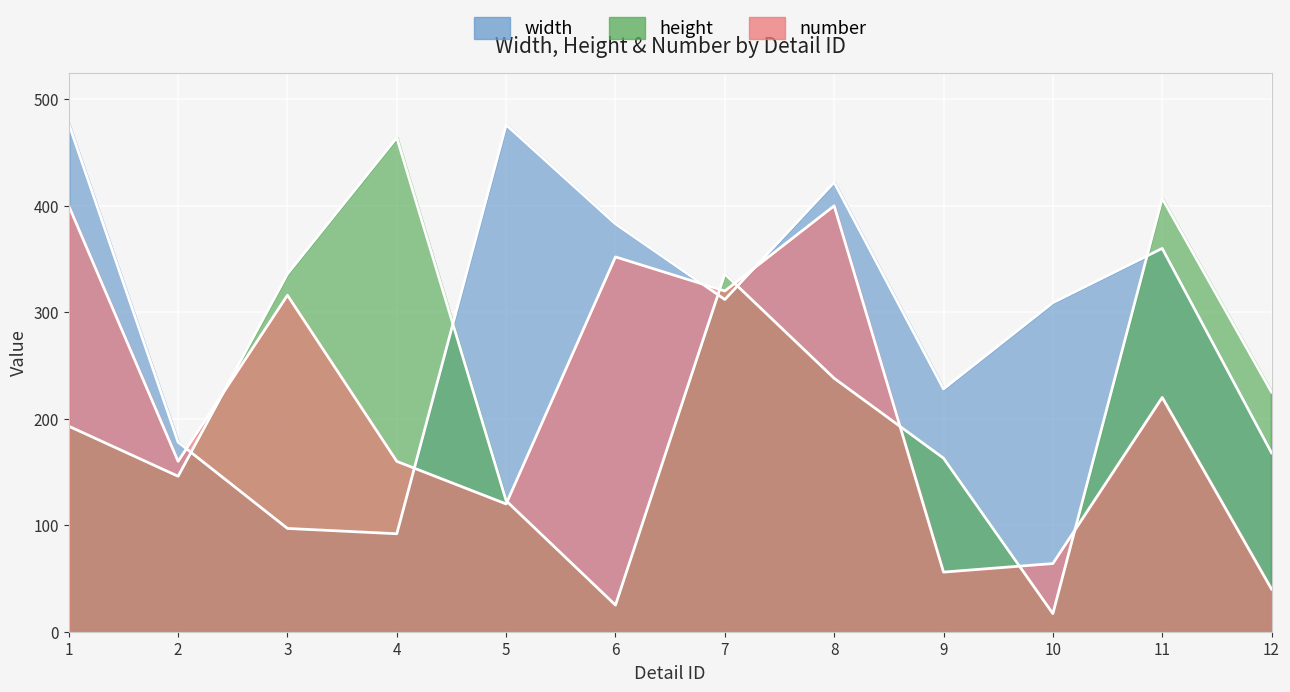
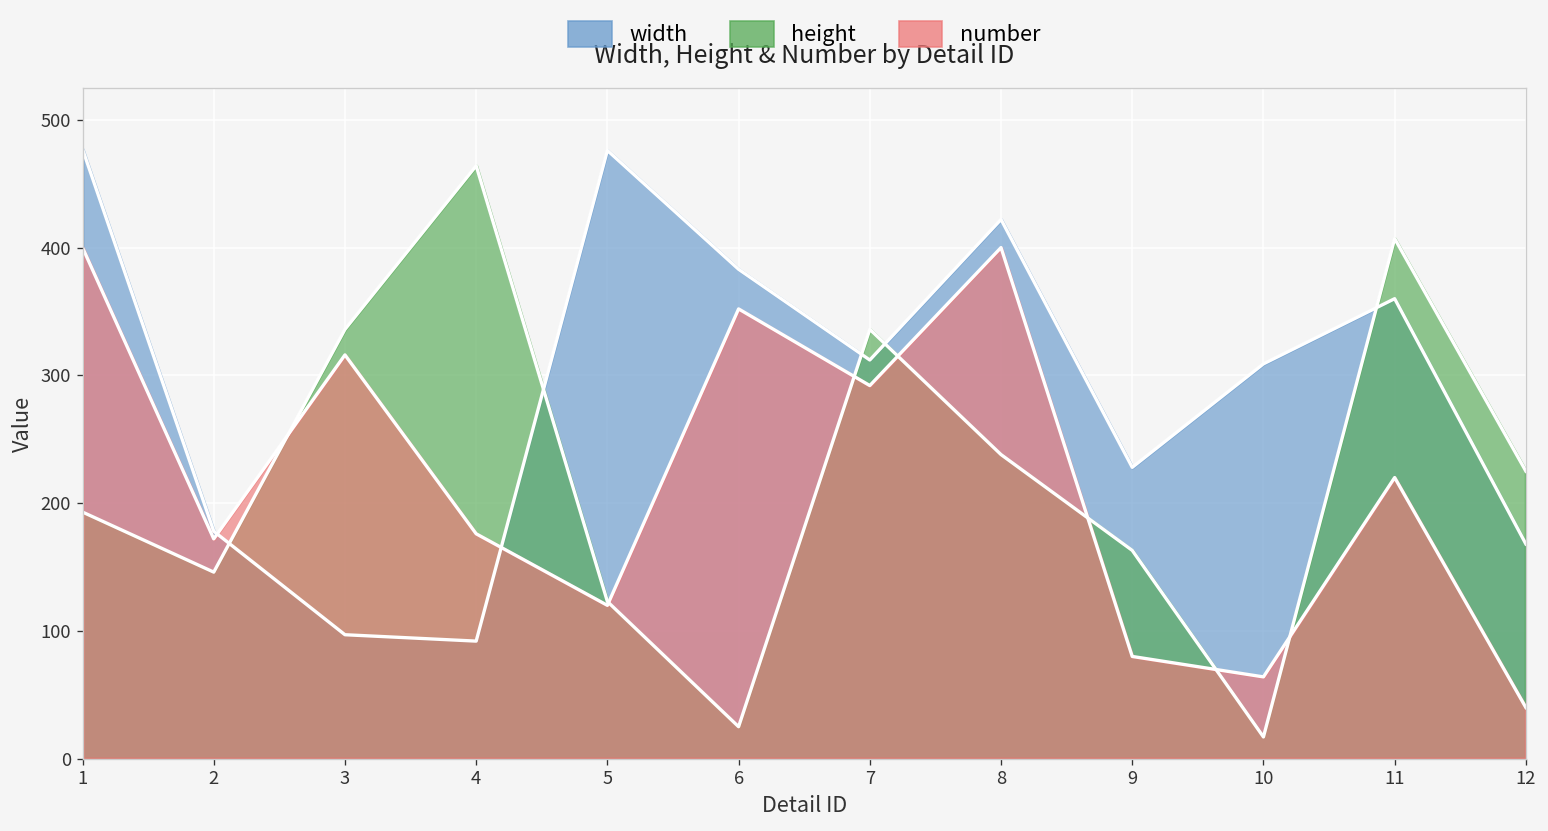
number, 2: 160 -> 172
number, 4: 160 -> 176
number, 7: 320 -> 292
number, 9: 56 -> 80
